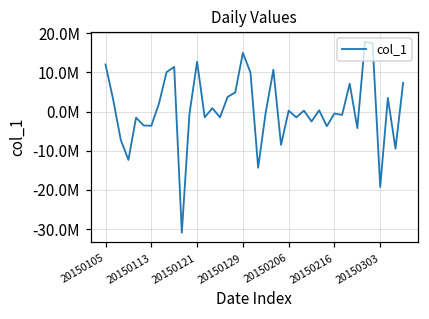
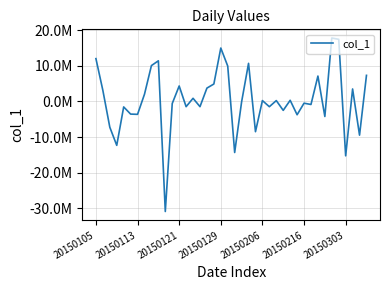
20150121: 13000000 -> 4000000
20150303: -19000000 -> -15000000
